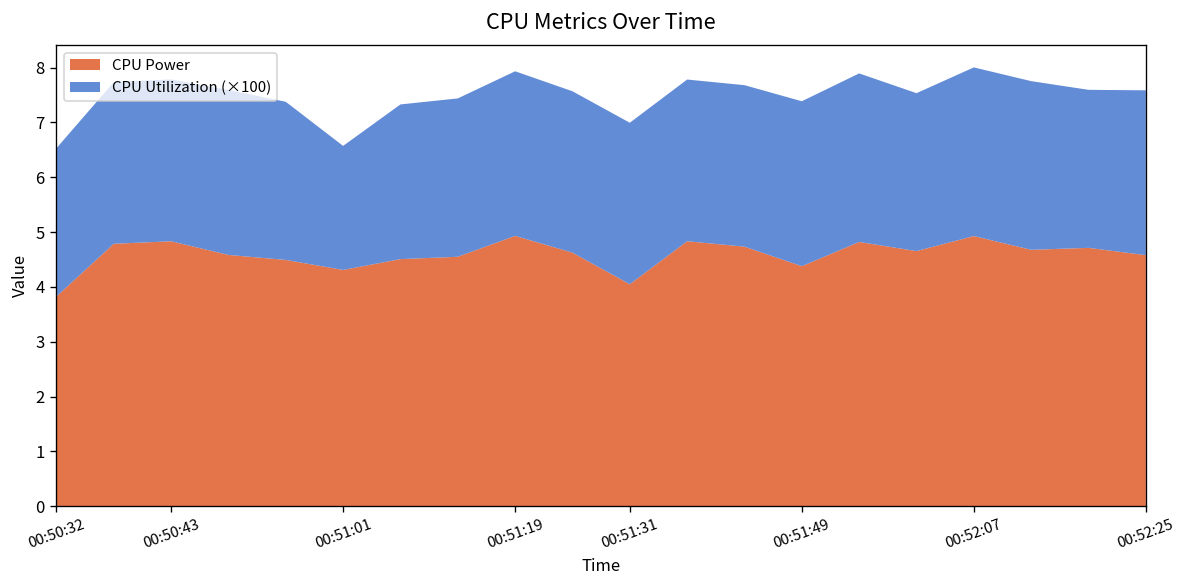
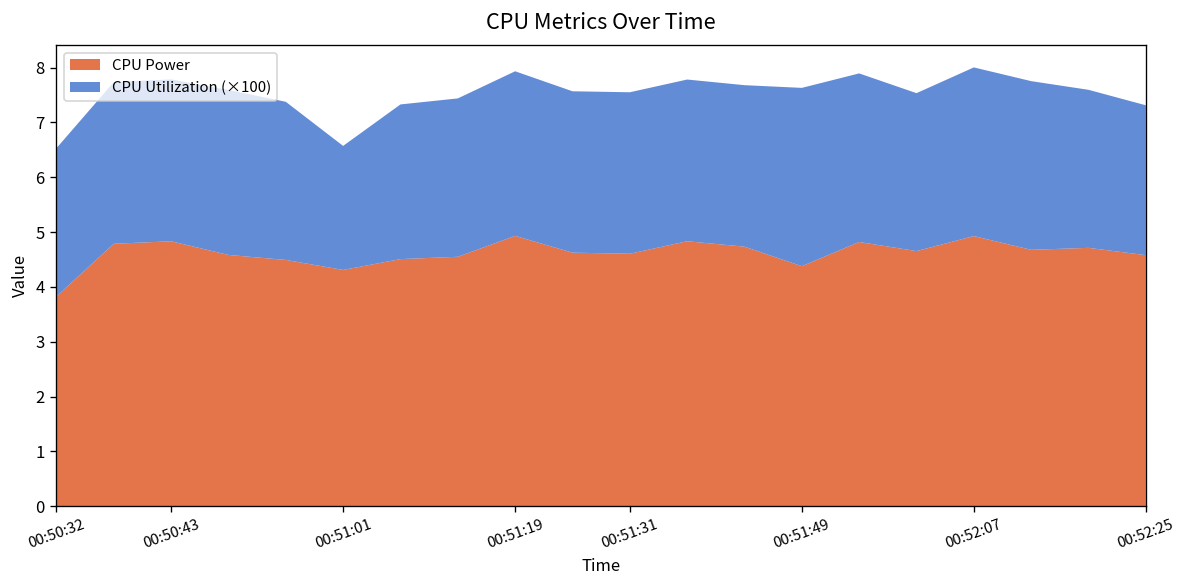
CPU Power, 00:51:31: 4.0 -> 4.6
CPU Utilization (×100), 00:51:49: 3.0 -> 3.3
CPU Utilization (×100), 00:52:25: 3.0 -> 2.7
